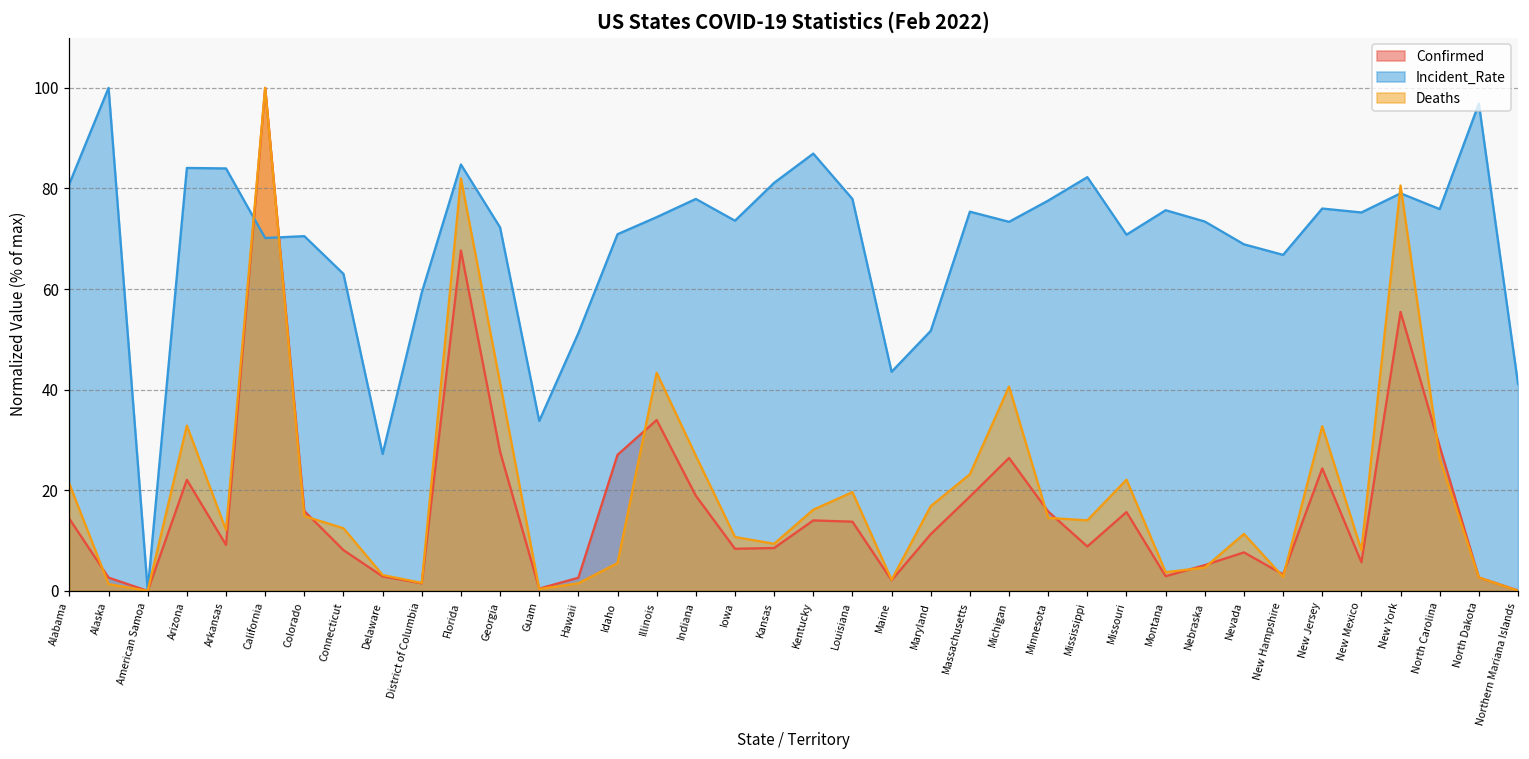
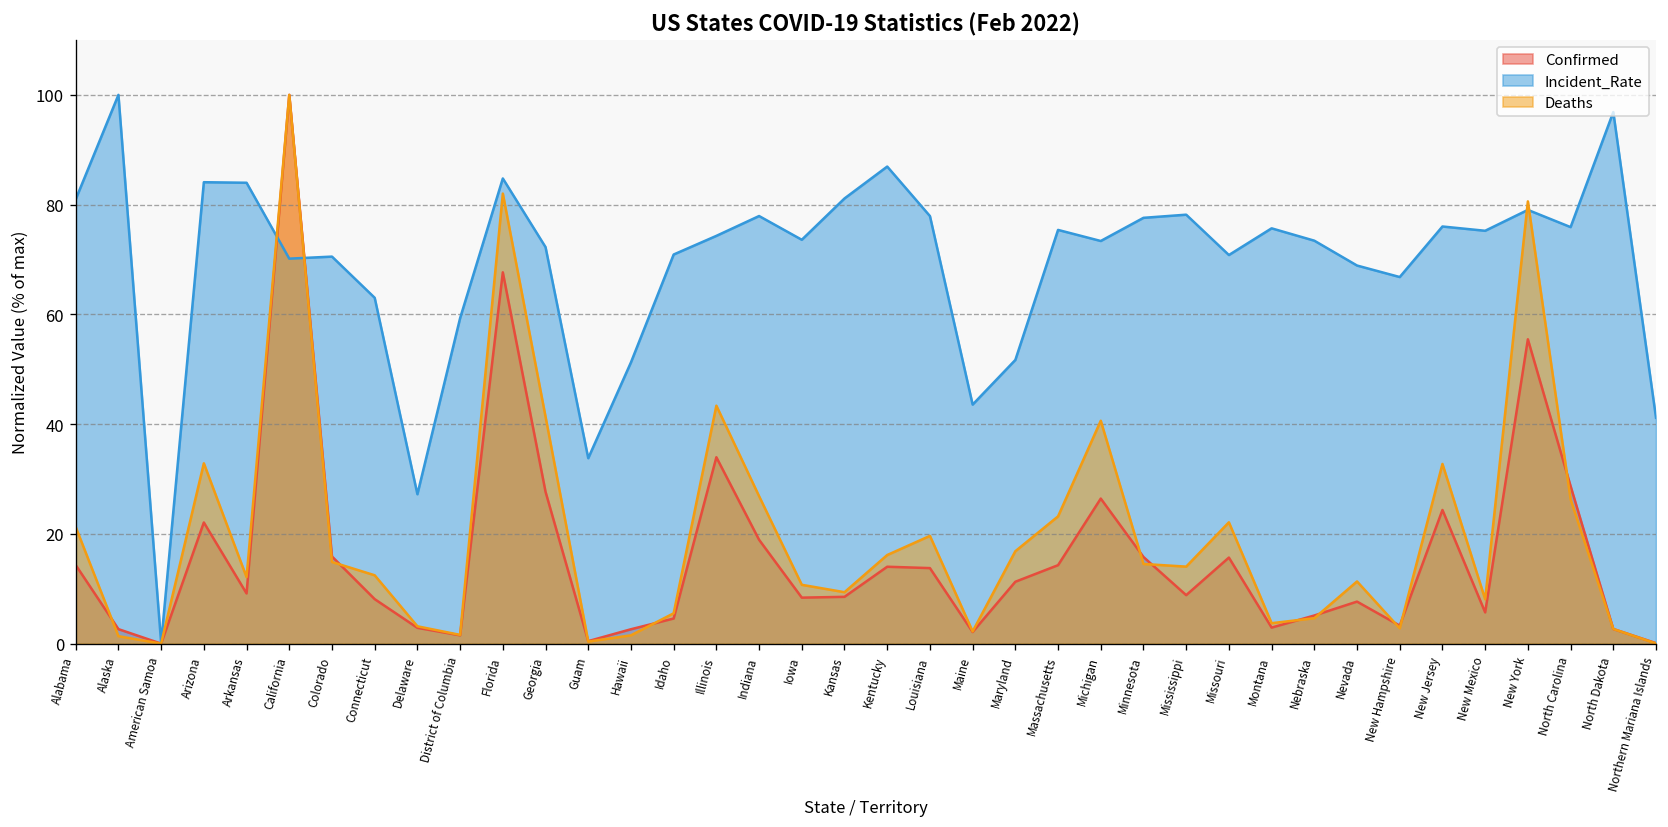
Confirmed, Idaho: 27 -> 5
Confirmed, Massachusetts: 19 -> 14
Incident_Rate, Mississippi: 82 -> 78
